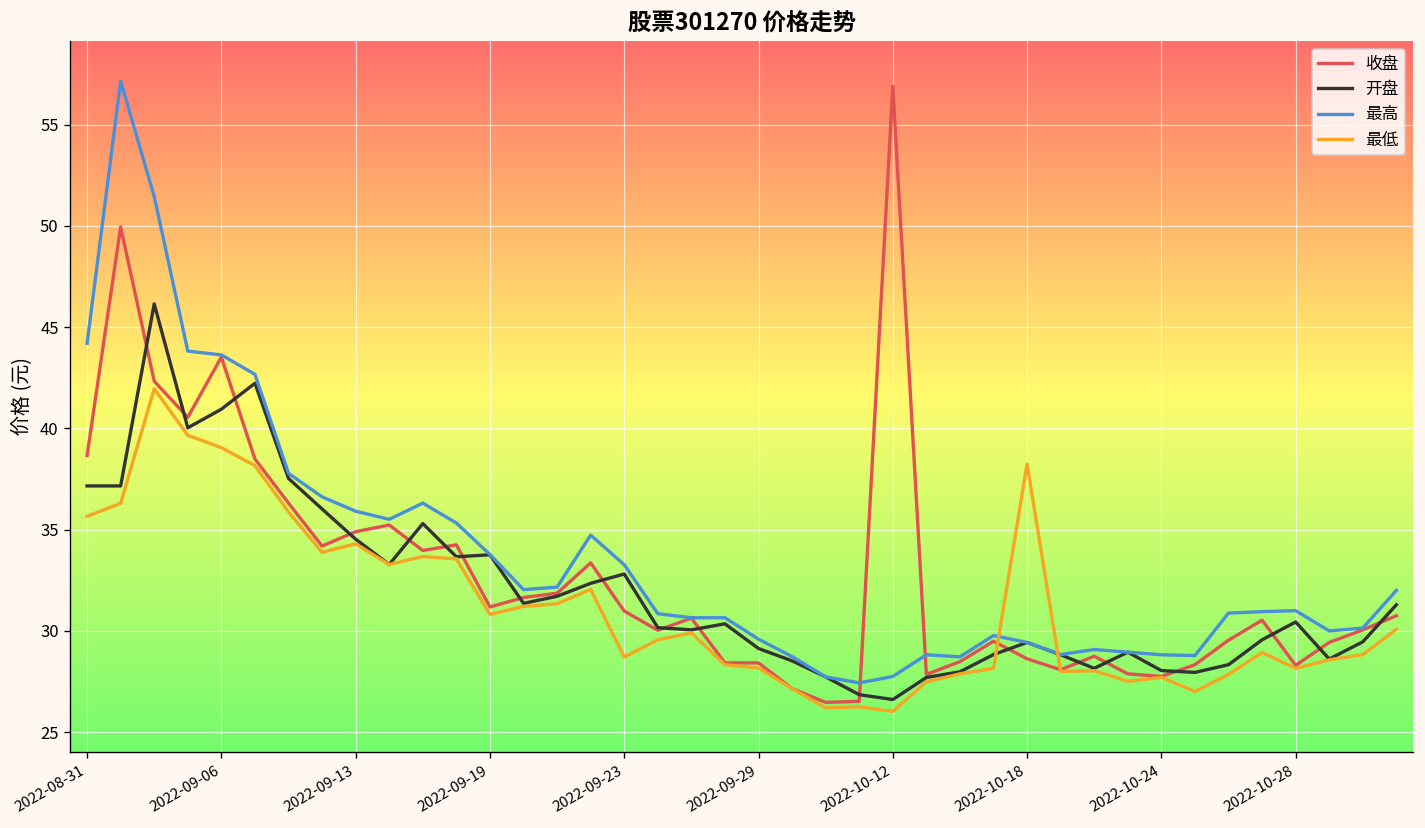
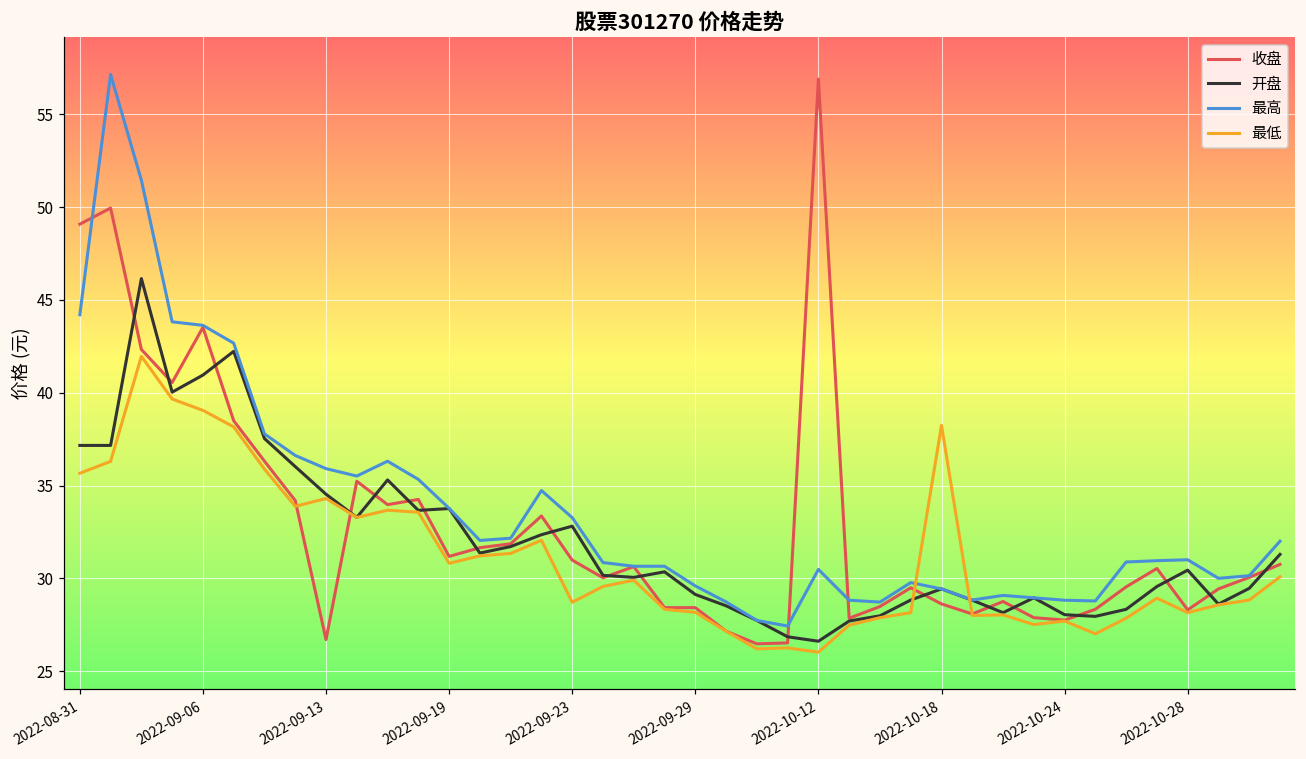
收盘, 2022-08-31: 38.7 -> 49.1
收盘, 2022-09-13: 34.9 -> 26.7
最高, 2022-10-12: 27.8 -> 30.5
